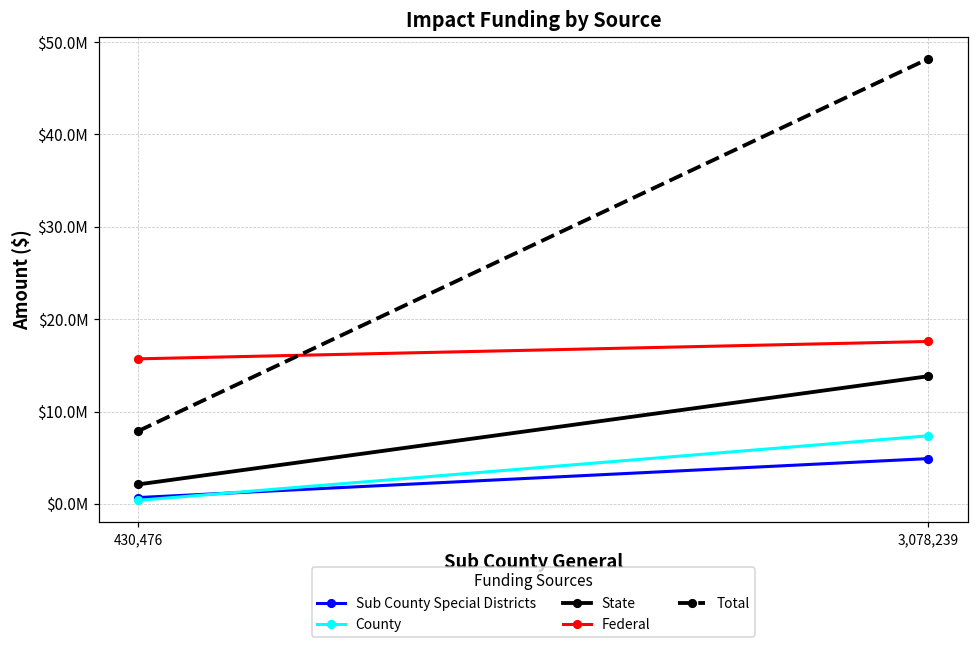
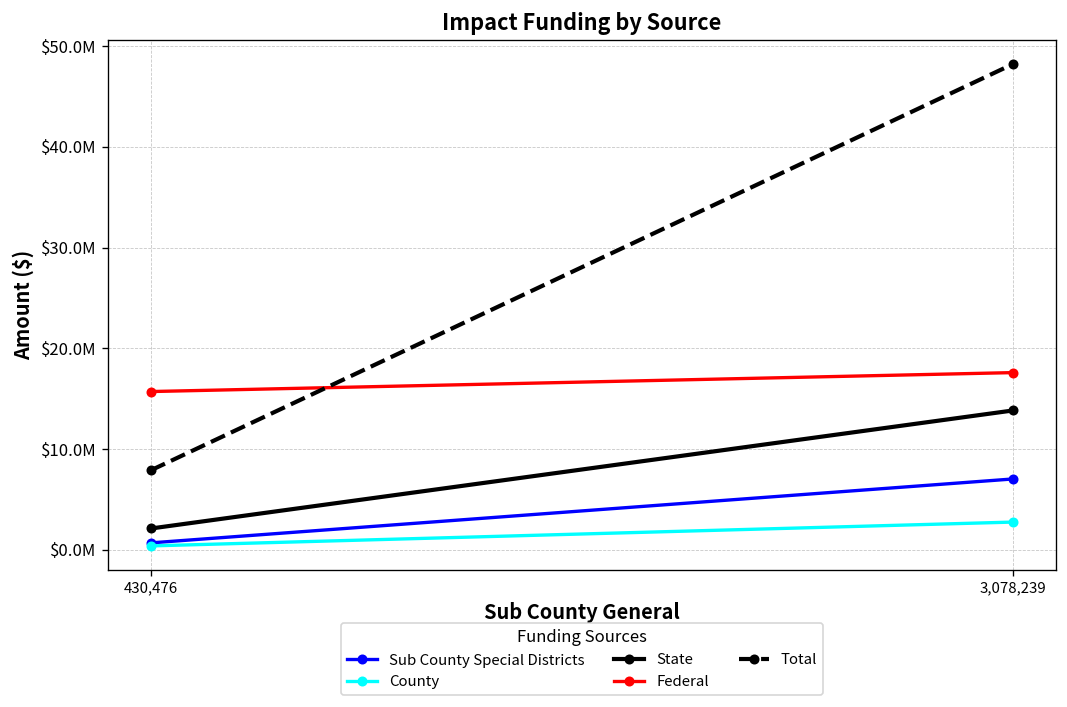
Sub County Special Districts, 3,078,239: $5000000 -> $7000000
County, 3,078,239: $7000000 -> $3000000
